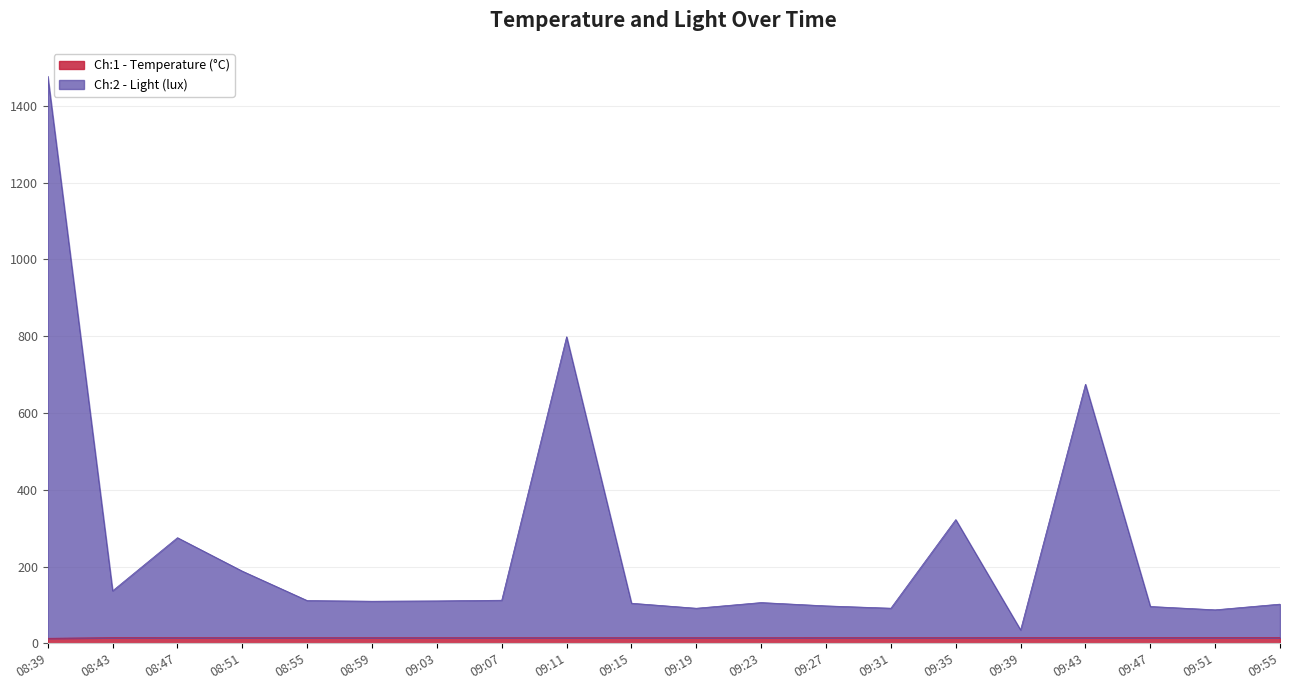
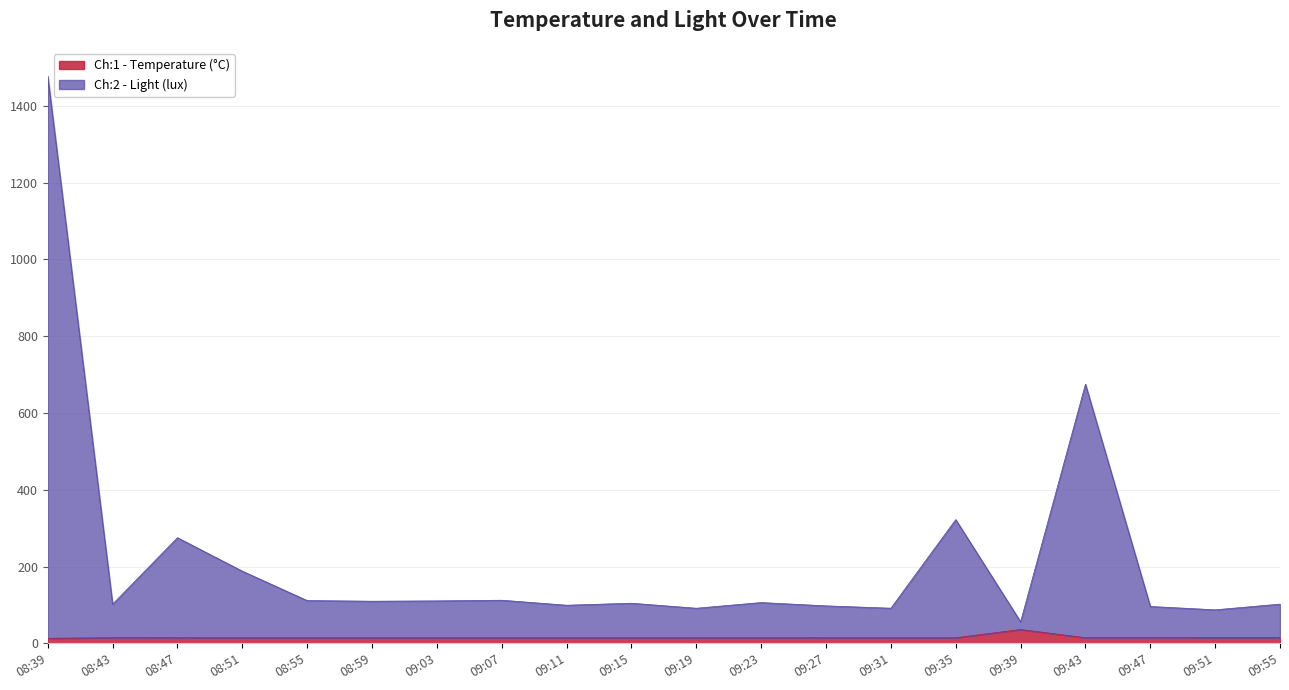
Ch:2 - Light (lux), 08:43: 120 -> 90
Ch:2 - Light (lux), 09:11: 780 -> 80
Ch:1 - Temperature (°C), 09:39: 10 -> 40
